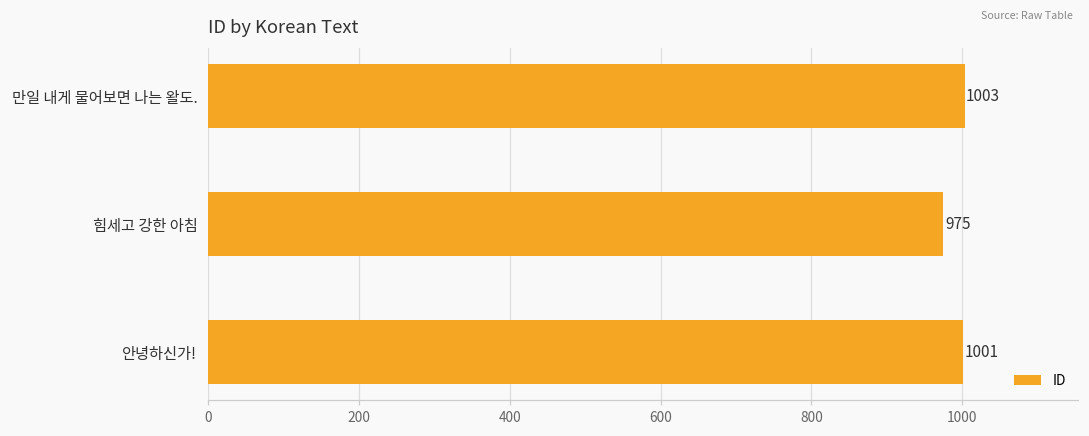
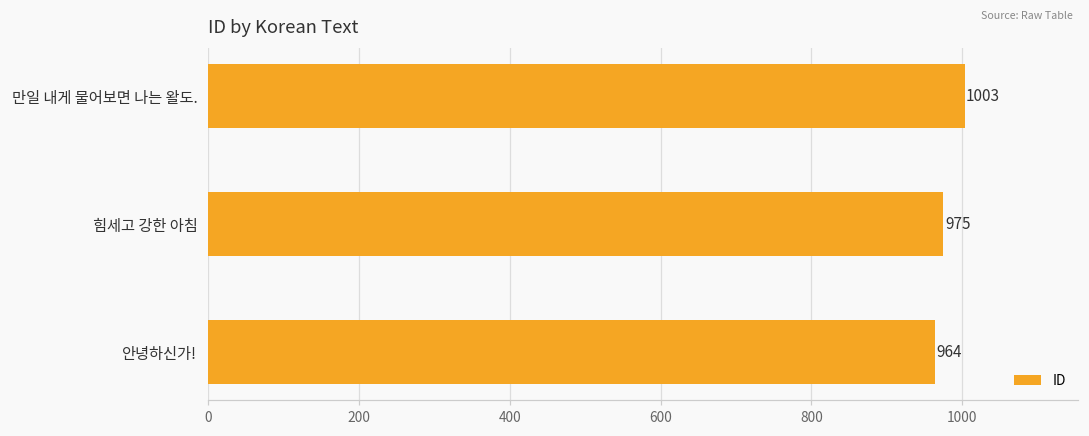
안녕하신가!: 1001 -> 964
